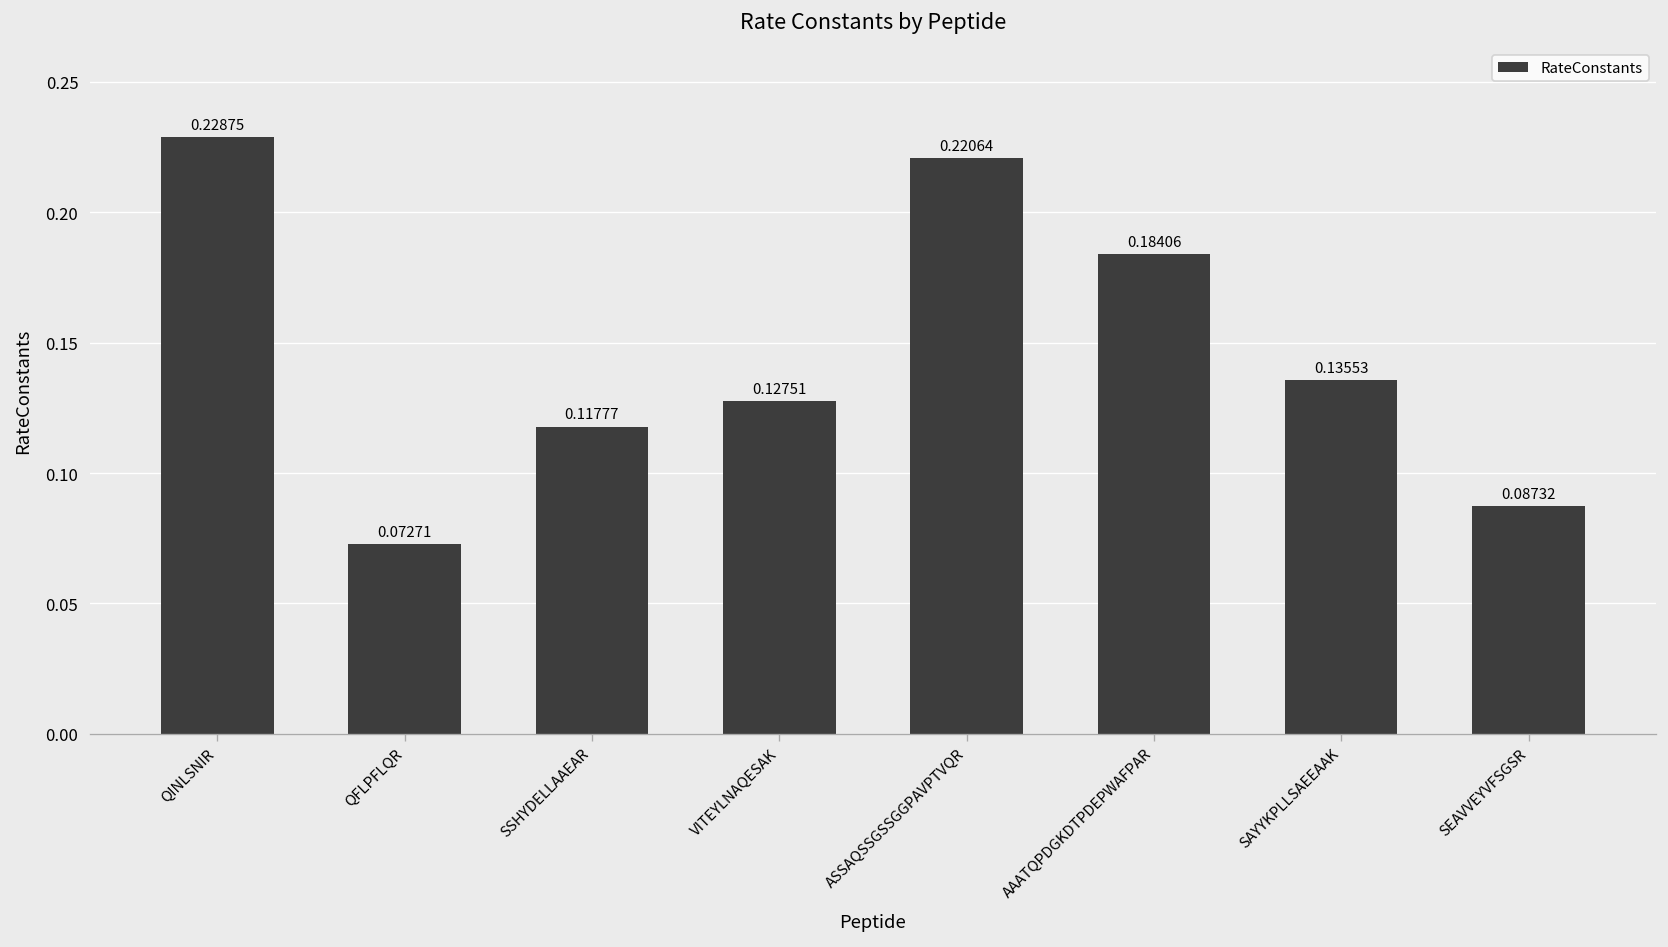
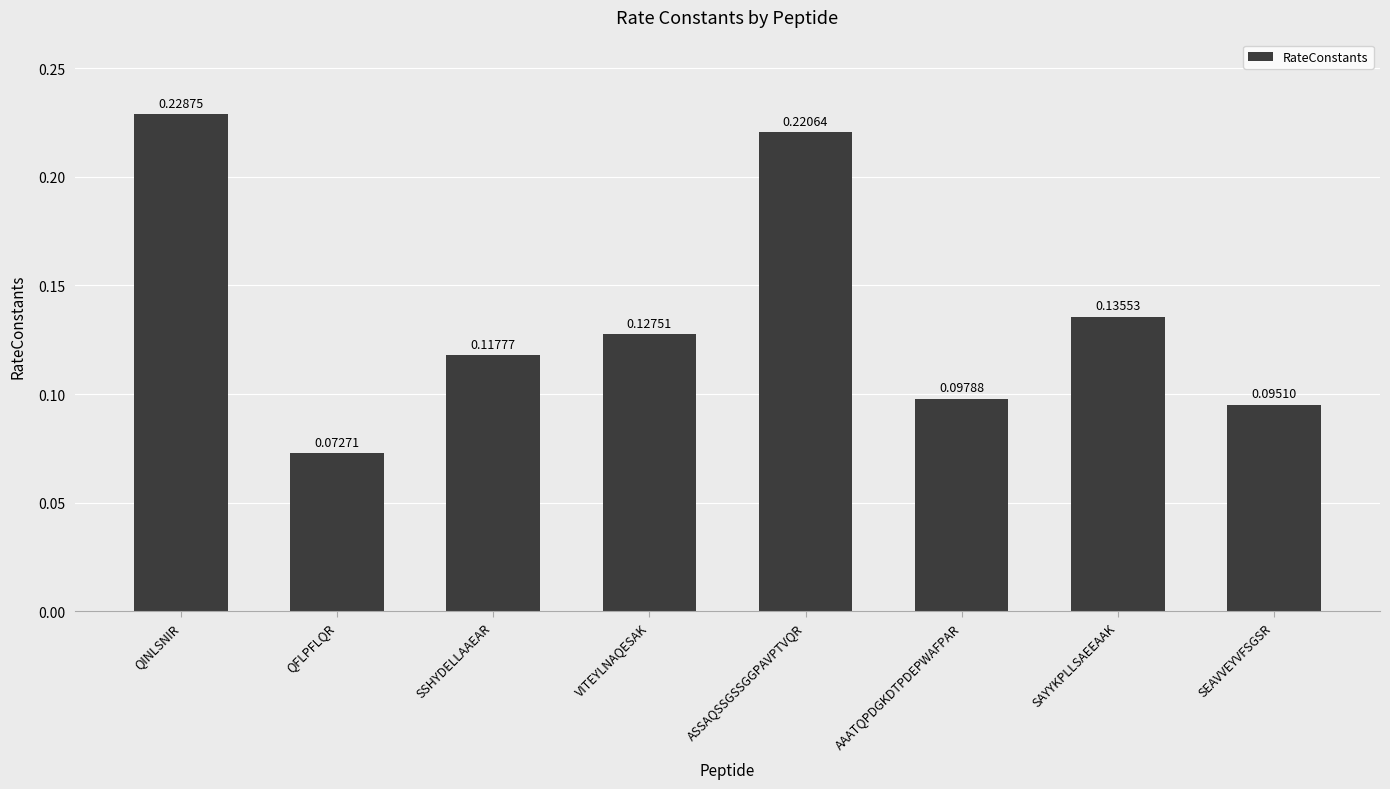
AAATQPDGKDTPDEPWAFPAR: 0.18406 -> 0.09788
SEAVVEYVFSGSR: 0.08732 -> 0.09510
